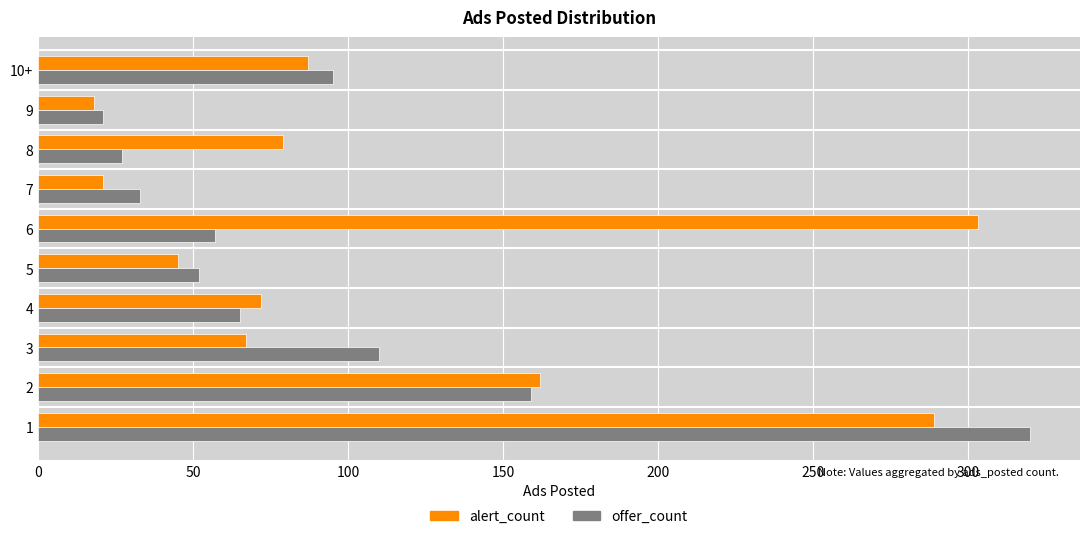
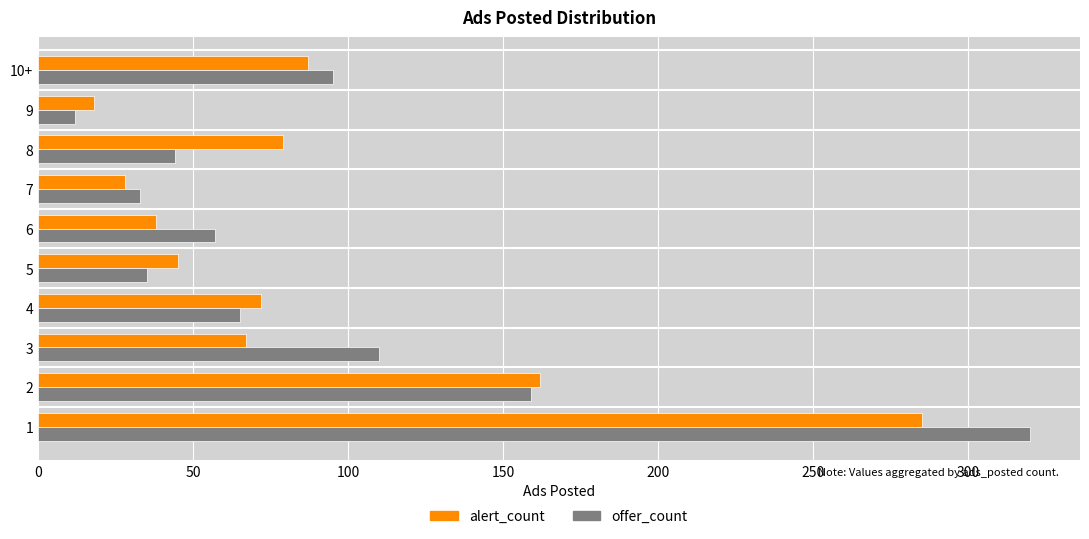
offer_count, 9: 21 -> 12
offer_count, 8: 27 -> 44
alert_count, 7: 21 -> 28
alert_count, 6: 303 -> 38
offer_count, 5: 52 -> 35
alert_count, 1: 289 -> 285
